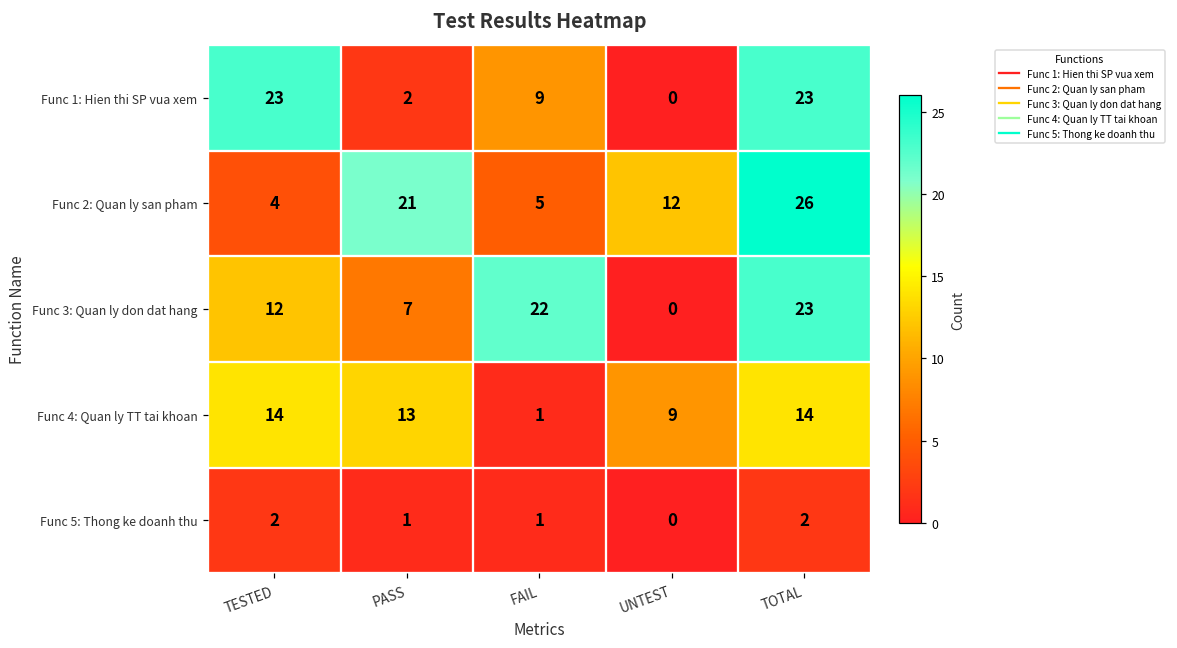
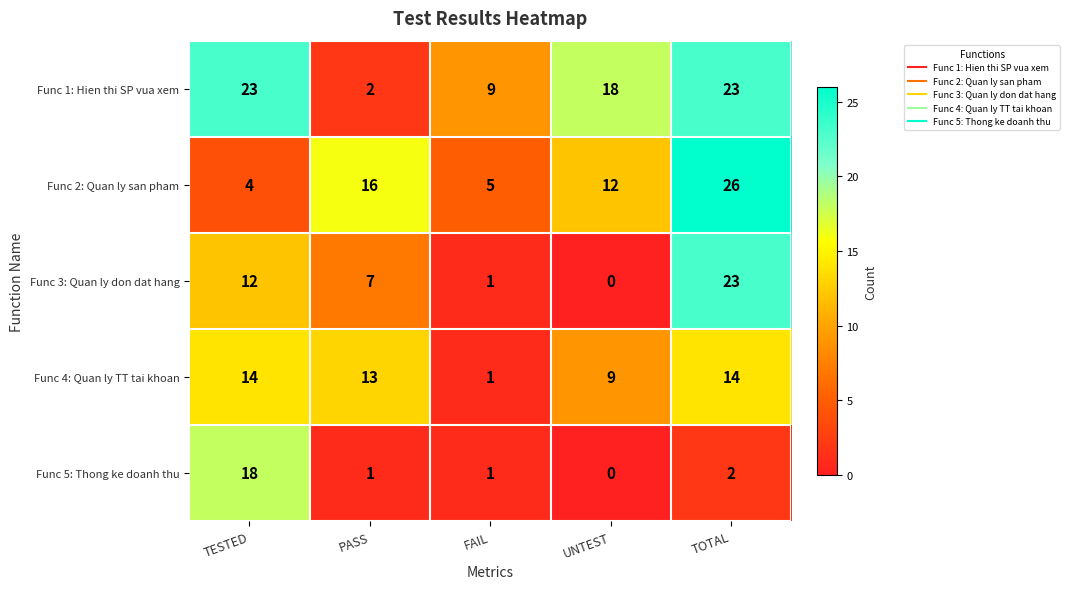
Func 1: Hien thi SP vua xem, UNTEST: 0 -> 18
Func 2: Quan ly san pham, PASS: 21 -> 16
Func 3: Quan ly don dat hang, FAIL: 22 -> 1
Func 5: Thong ke doanh thu, TESTED: 2 -> 18
